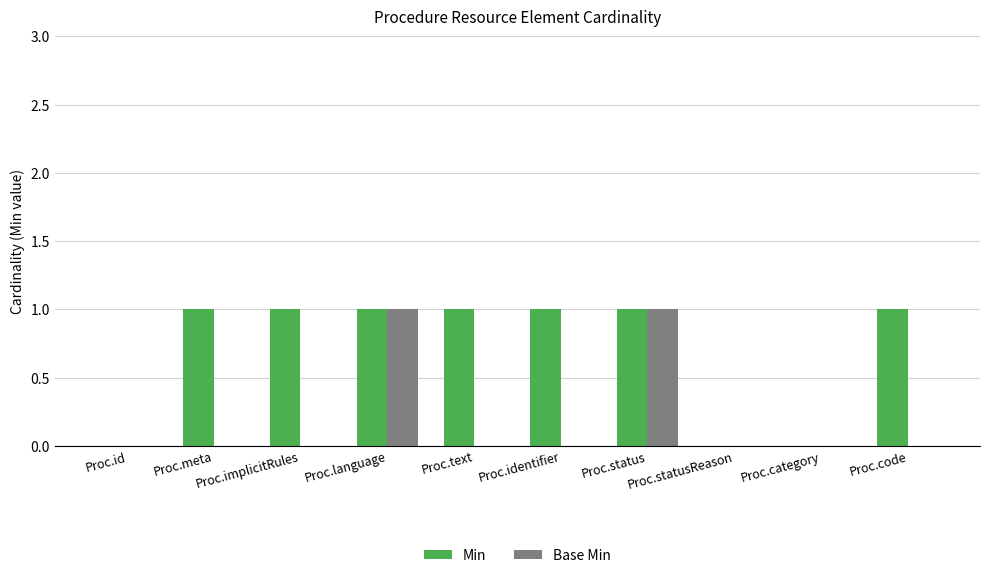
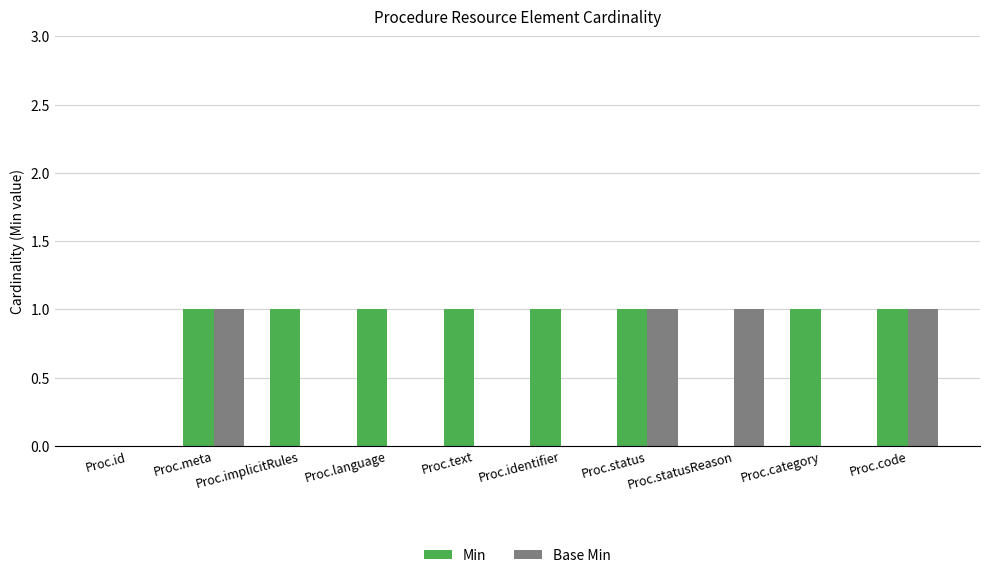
Base Min, Proc.meta: 0 -> 1
Base Min, Proc.language: 1 -> 0
Base Min, Proc.statusReason: 0 -> 1
Min, Proc.category: 0 -> 1
Base Min, Proc.code: 0 -> 1
